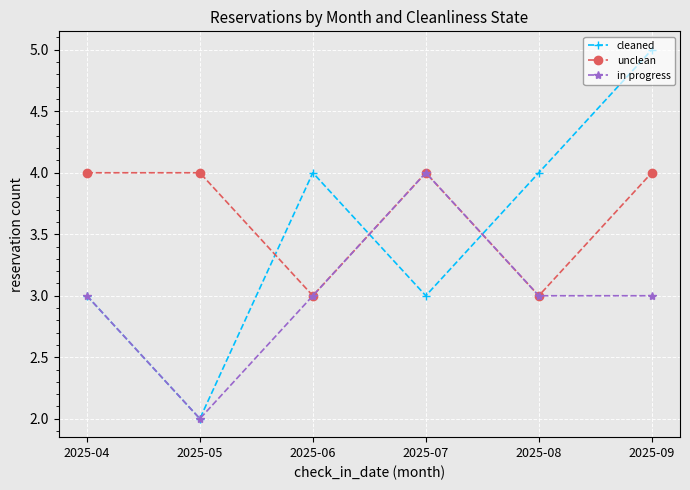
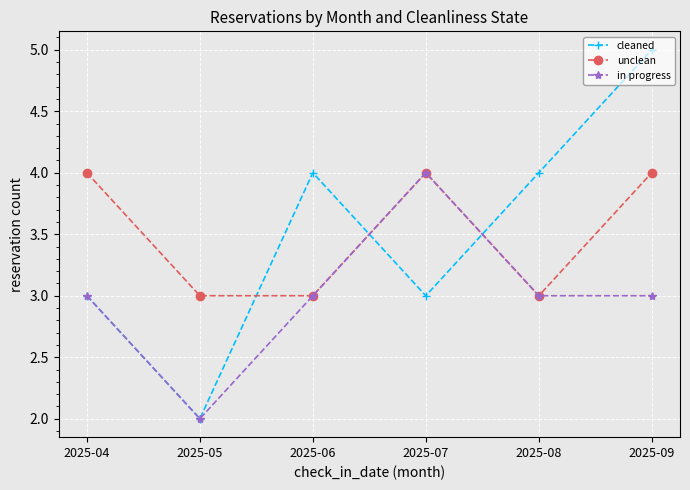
unclean, 2025-05: 4 -> 3
